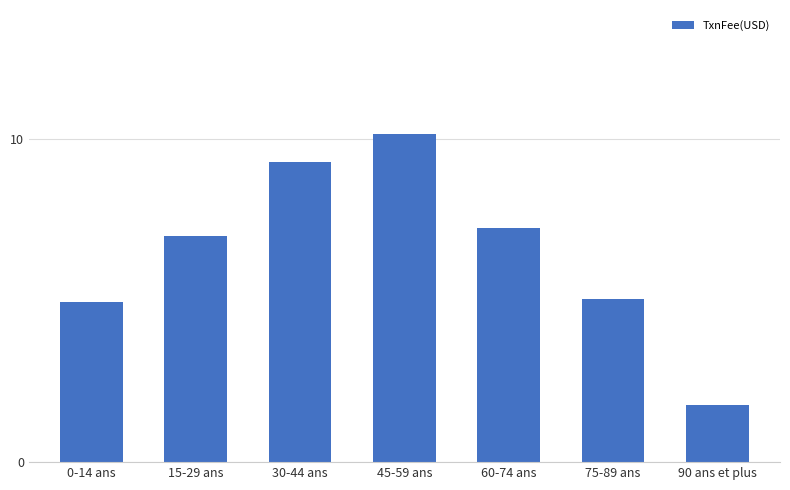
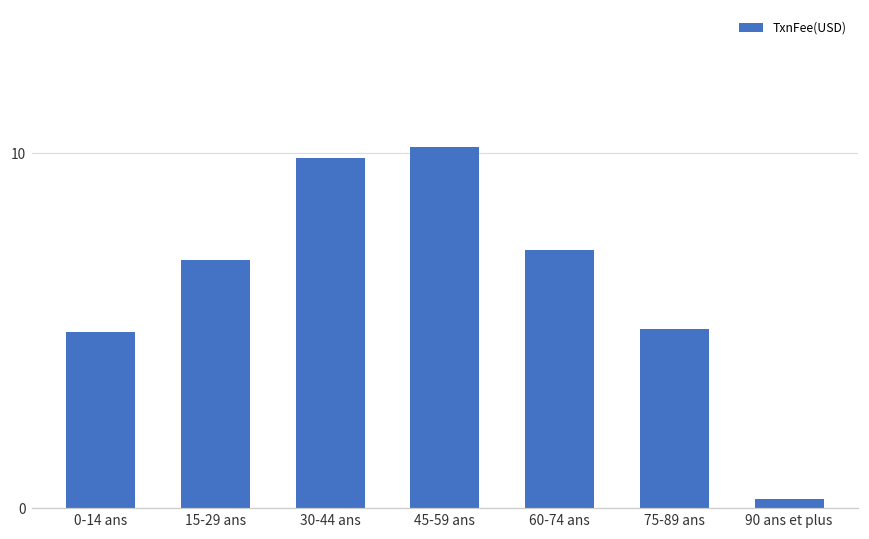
30-44 ans: 9.3 -> 9.9
90 ans et plus: 1.8 -> 0.3
